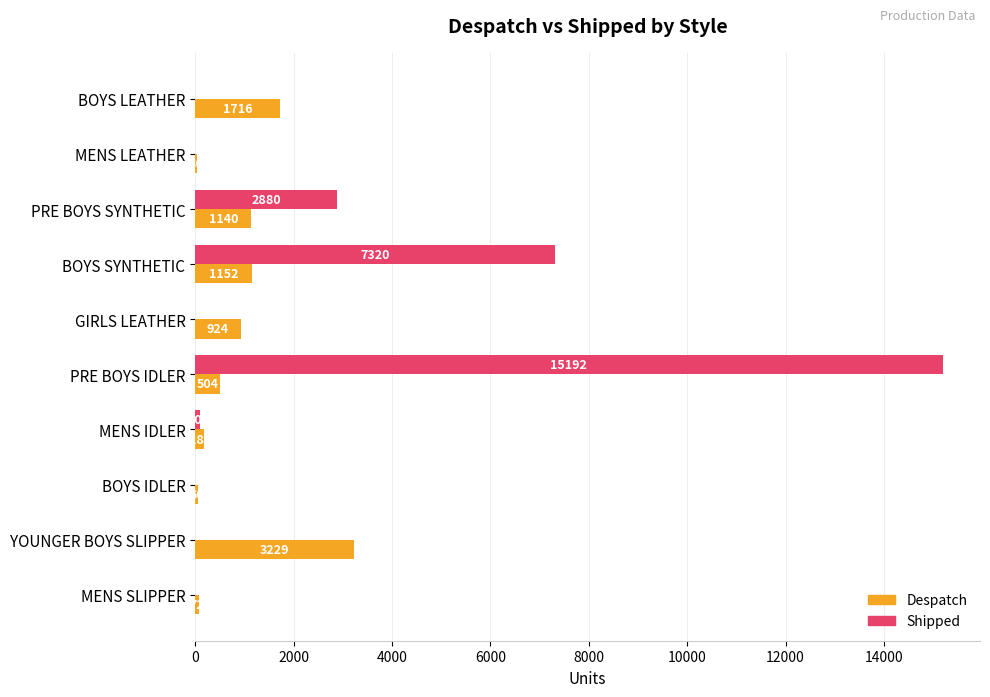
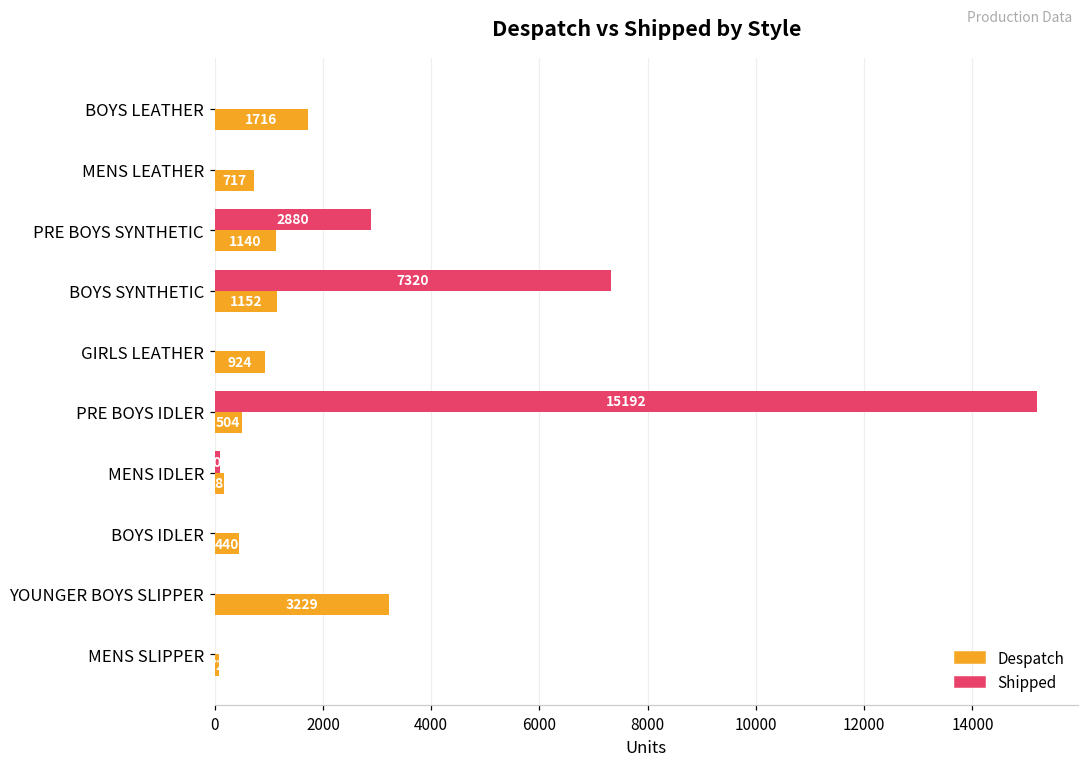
Despatch, MENS LEATHER: 0 -> 700
Despatch, BOYS IDLER: 100 -> 400
